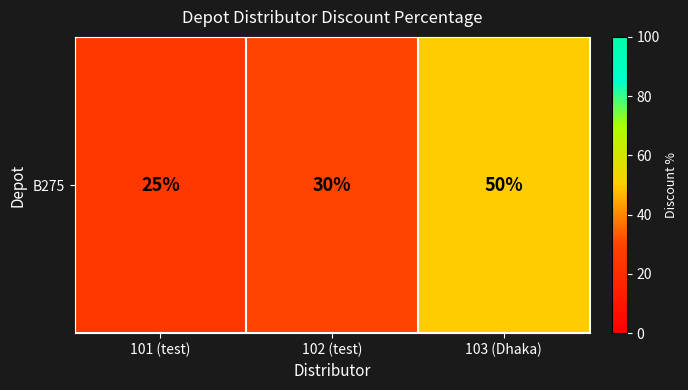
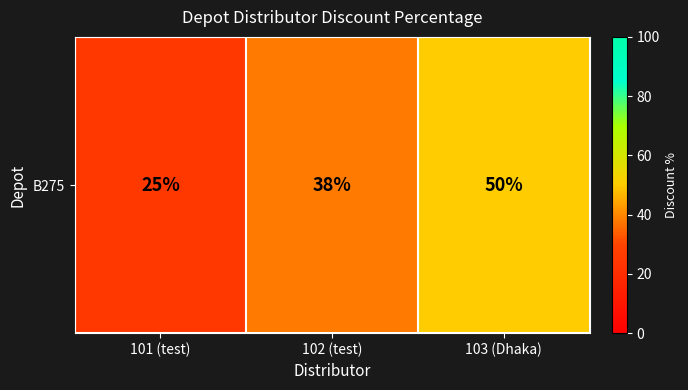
B275, 102 (test): 30% -> 38%
